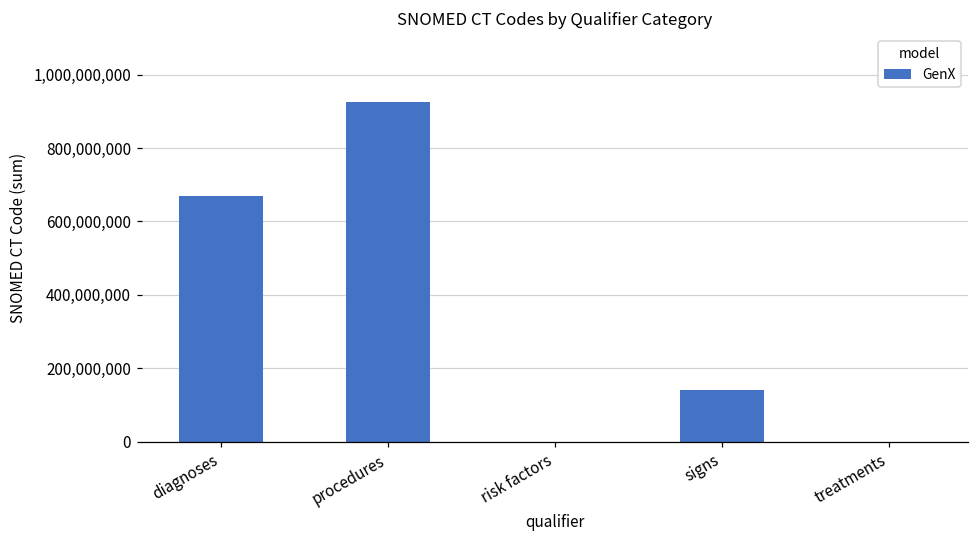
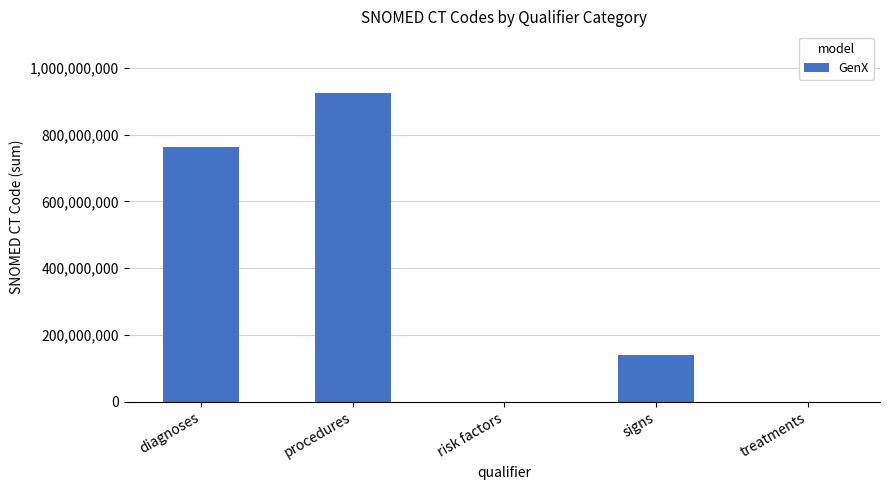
diagnoses: 670,000,000 -> 760,000,000
